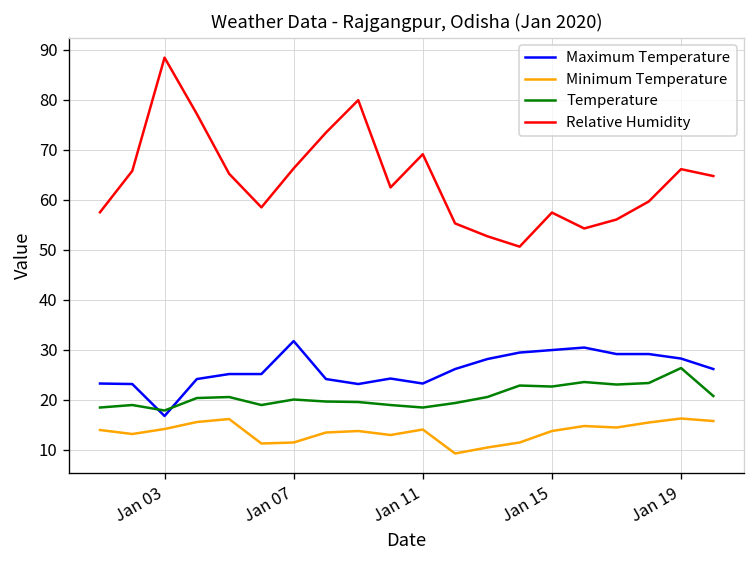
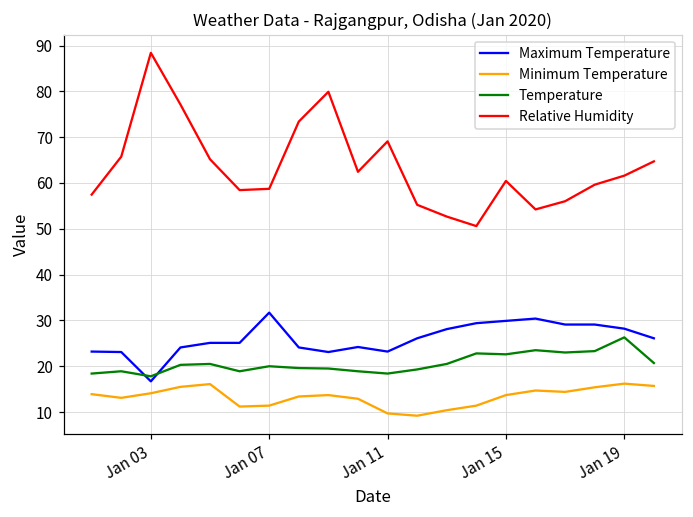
Relative Humidity, Jan 07: 66 -> 59
Minimum Temperature, Jan 11: 14 -> 10
Relative Humidity, Jan 15: 57 -> 60
Relative Humidity, Jan 19: 66 -> 62
